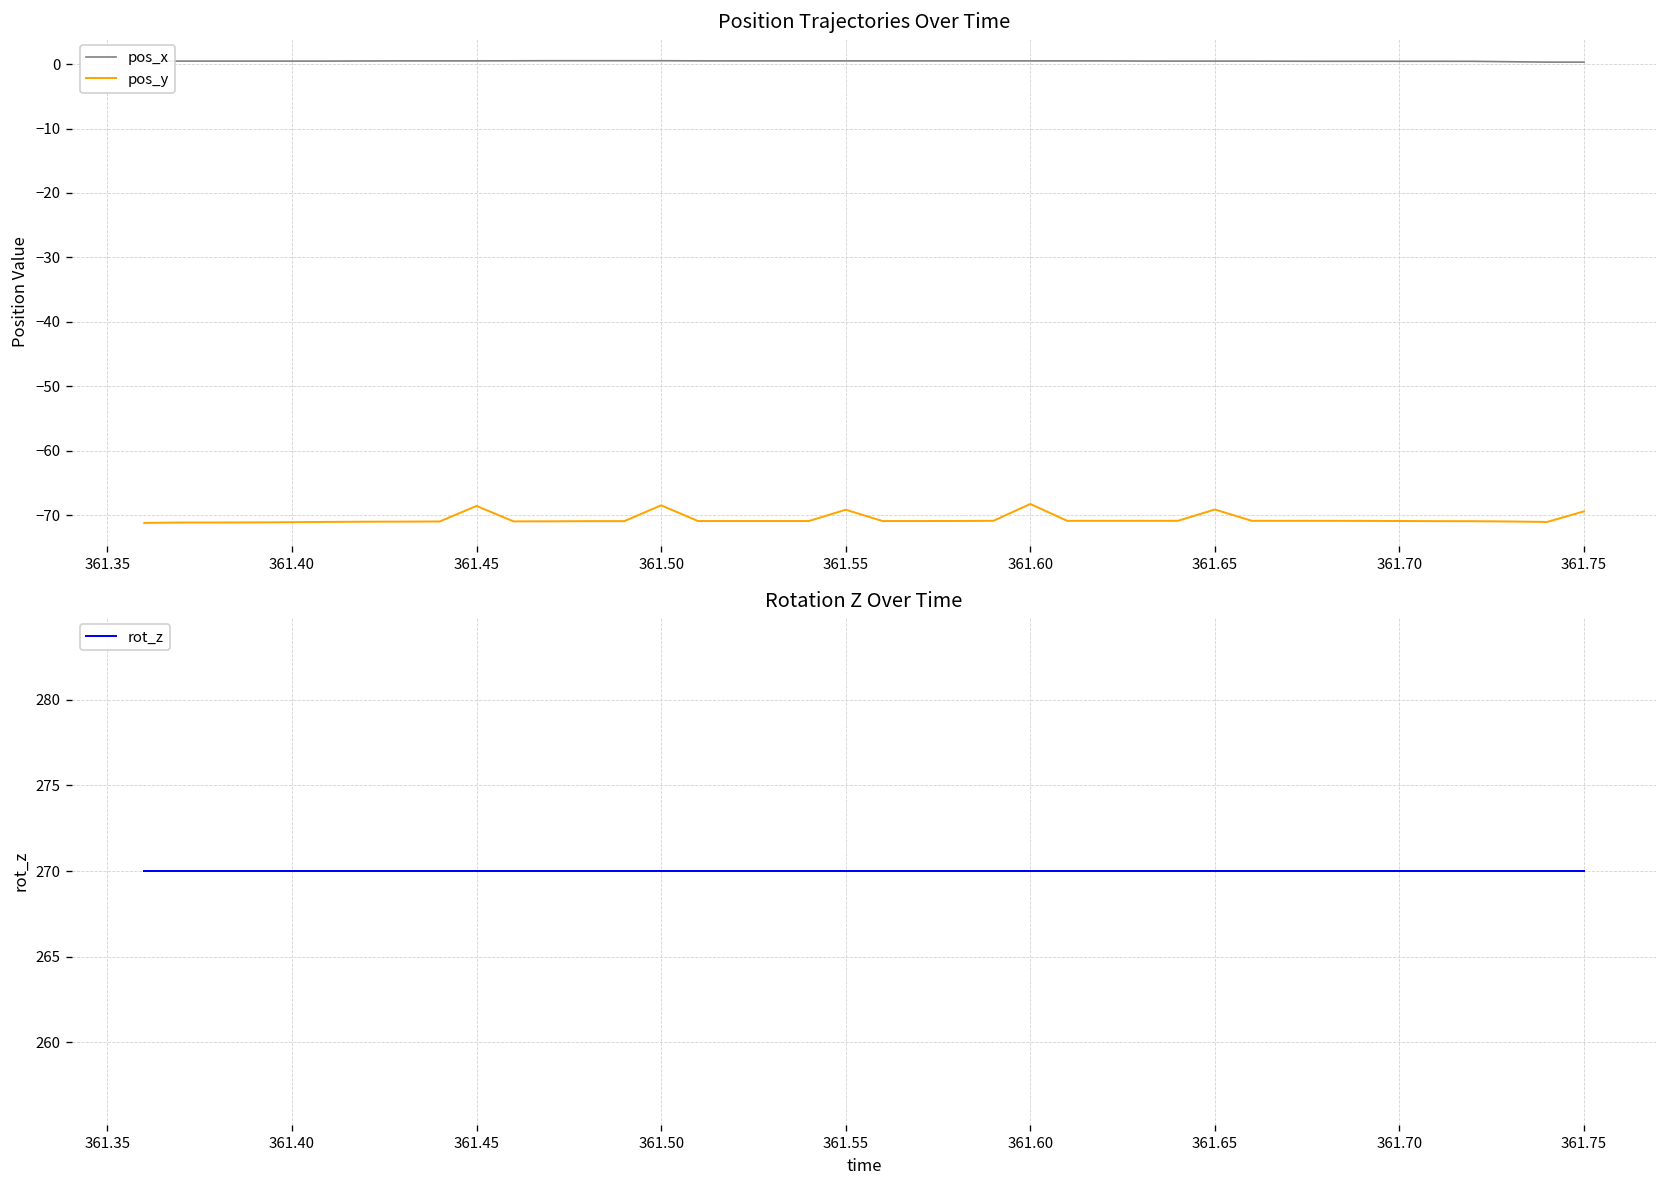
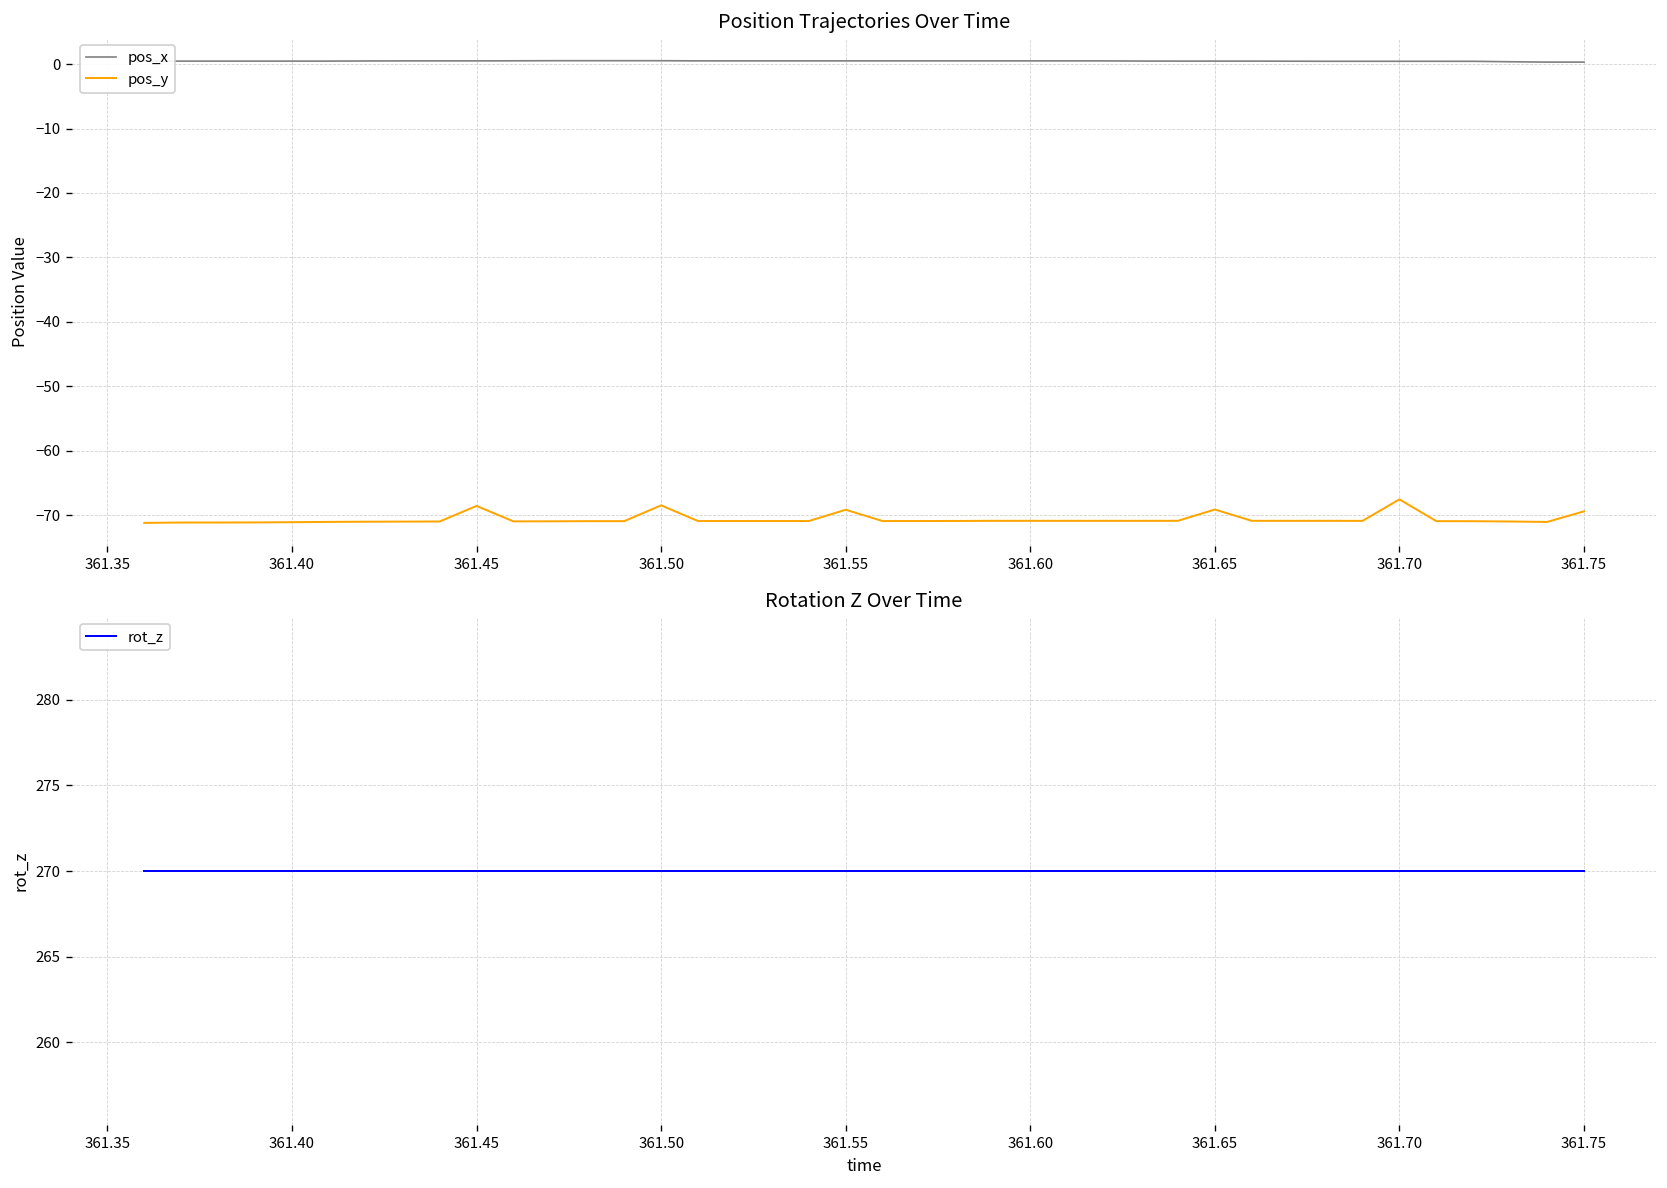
Position Trajectories Over Time, pos_y, 361.60: -68 -> -71
Position Trajectories Over Time, pos_y, 361.70: -71 -> -68
